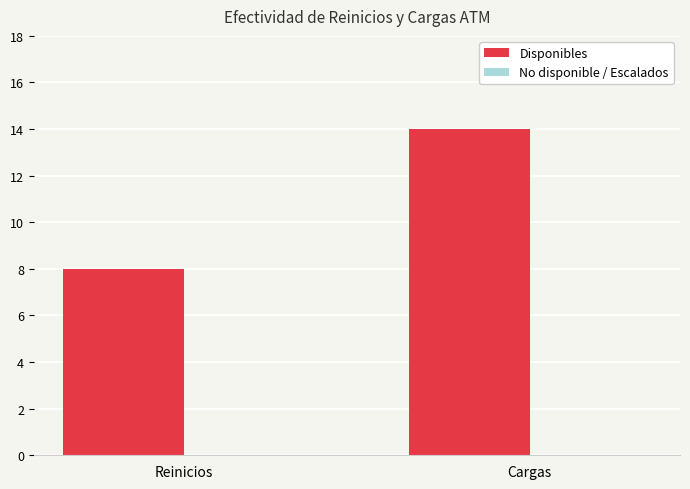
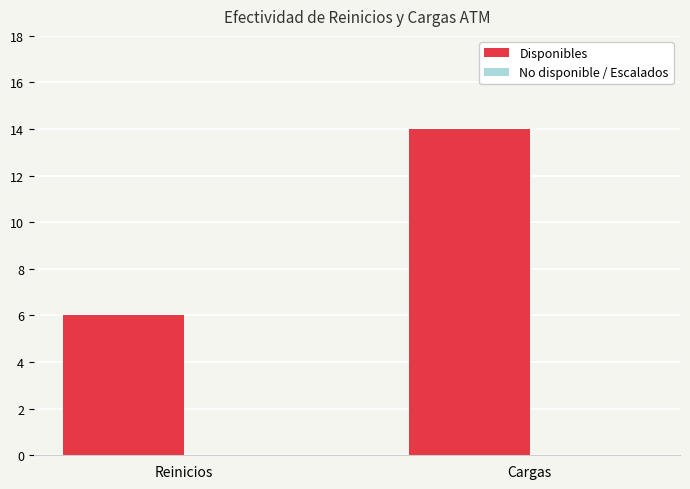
Disponibles, Reinicios: 8 -> 6
